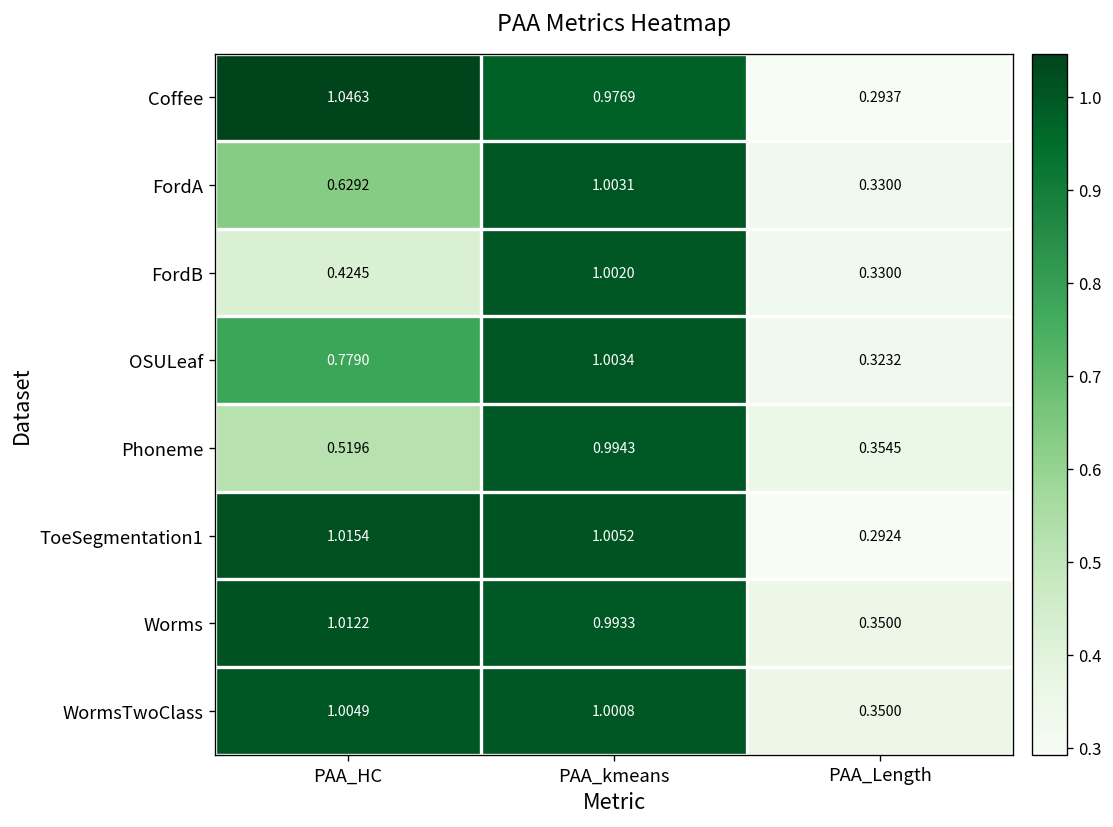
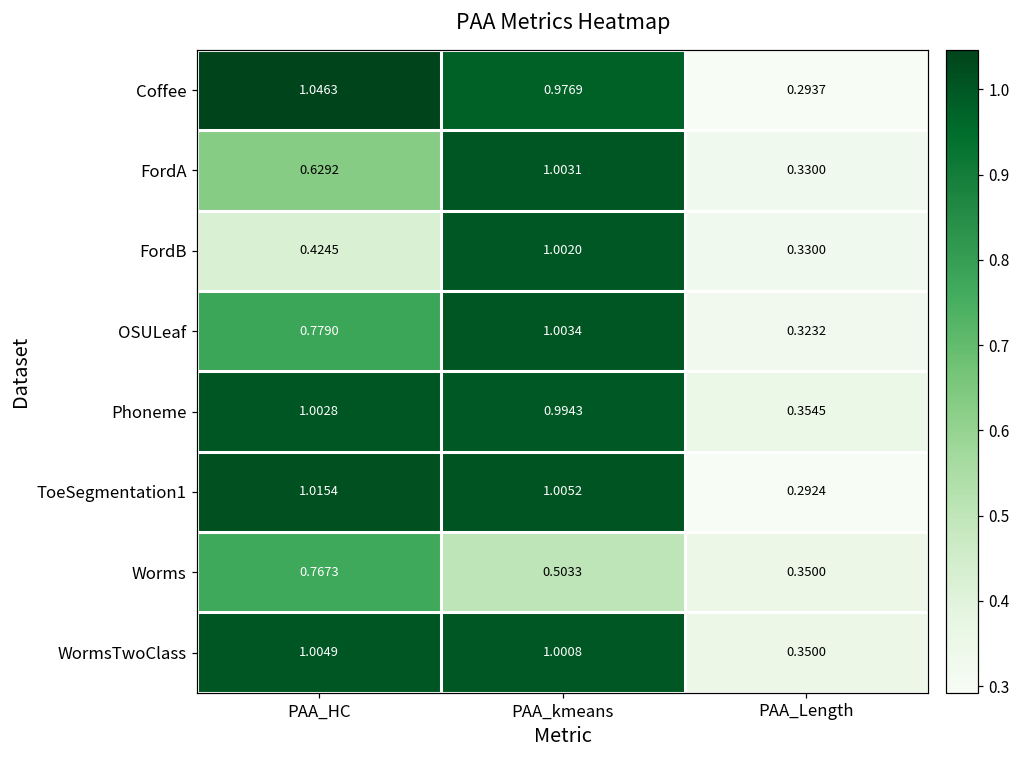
Phoneme, PAA_HC: 0.5196 -> 1.0028
Worms, PAA_HC: 1.0122 -> 0.7673
Worms, PAA_kmeans: 0.9933 -> 0.5033
